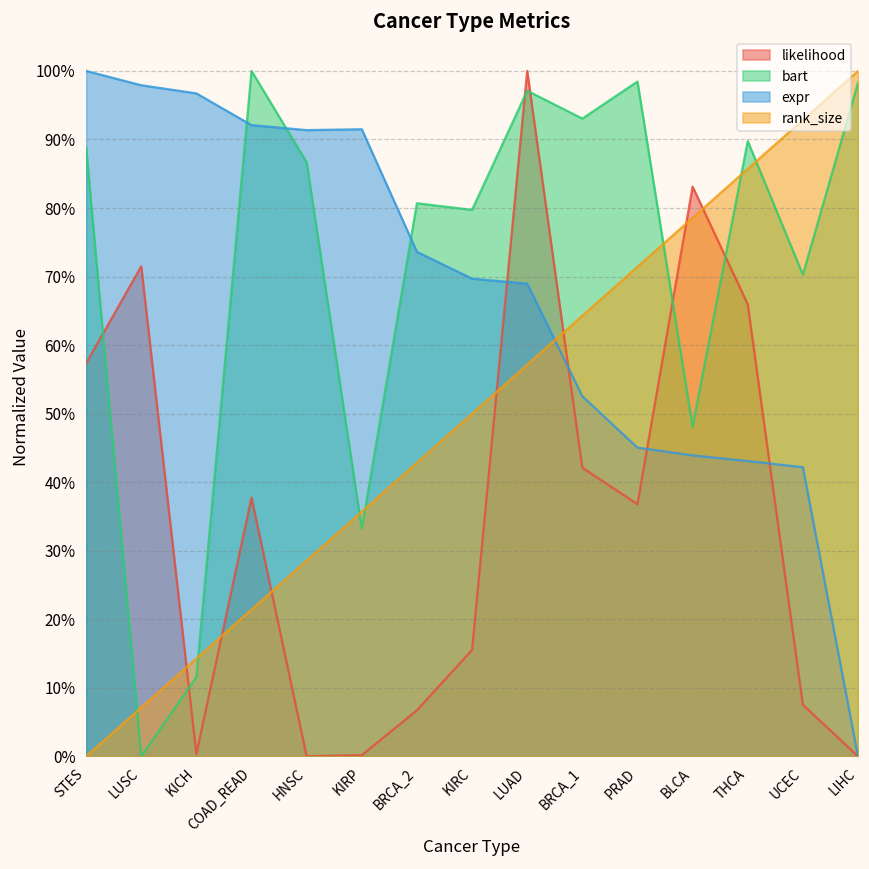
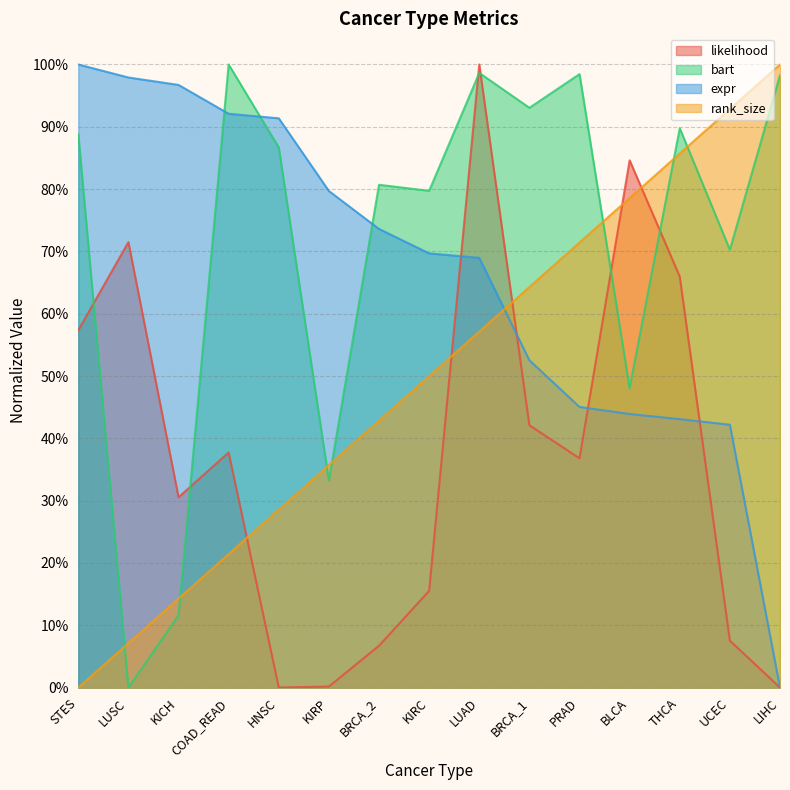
likelihood, KICH: 0% -> 31%
expr, KIRP: 91% -> 80%
bart, LUAD: 97% -> 99%
likelihood, BLCA: 83% -> 85%
